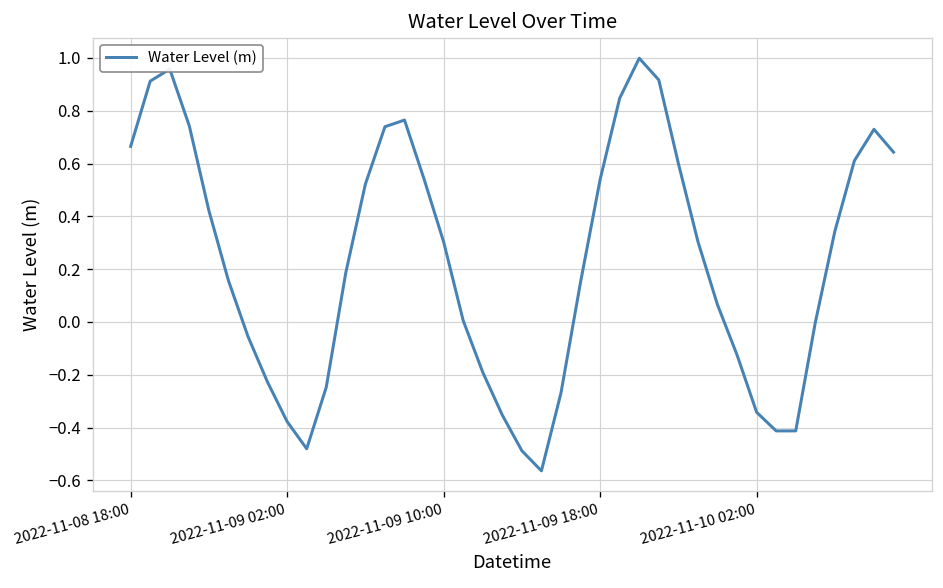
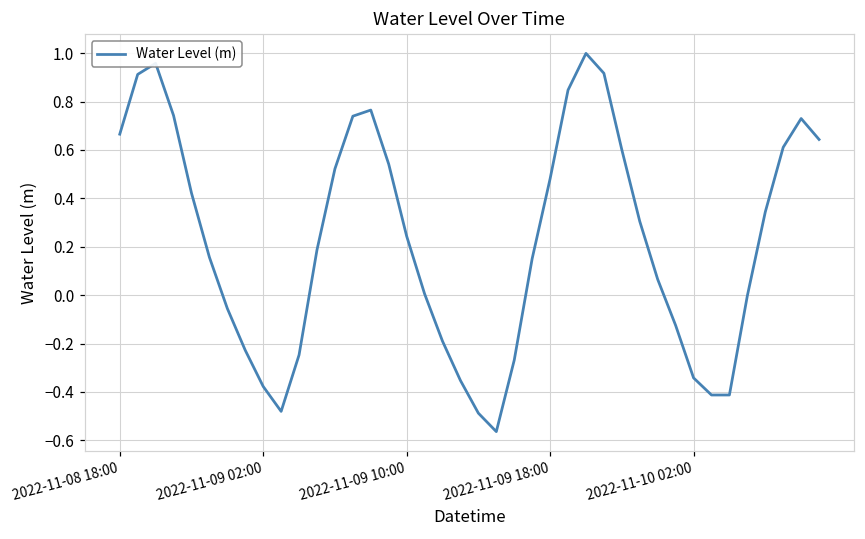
2022-11-09 10:00: 0.30 -> 0.24
2022-11-09 18:00: 0.54 -> 0.48
